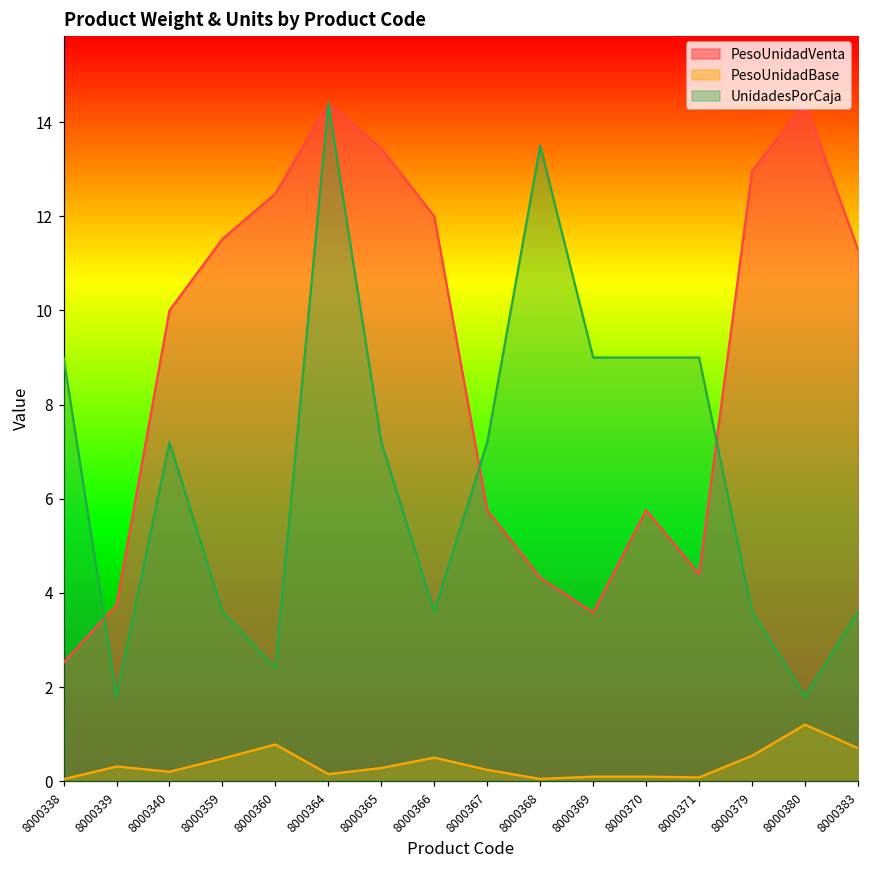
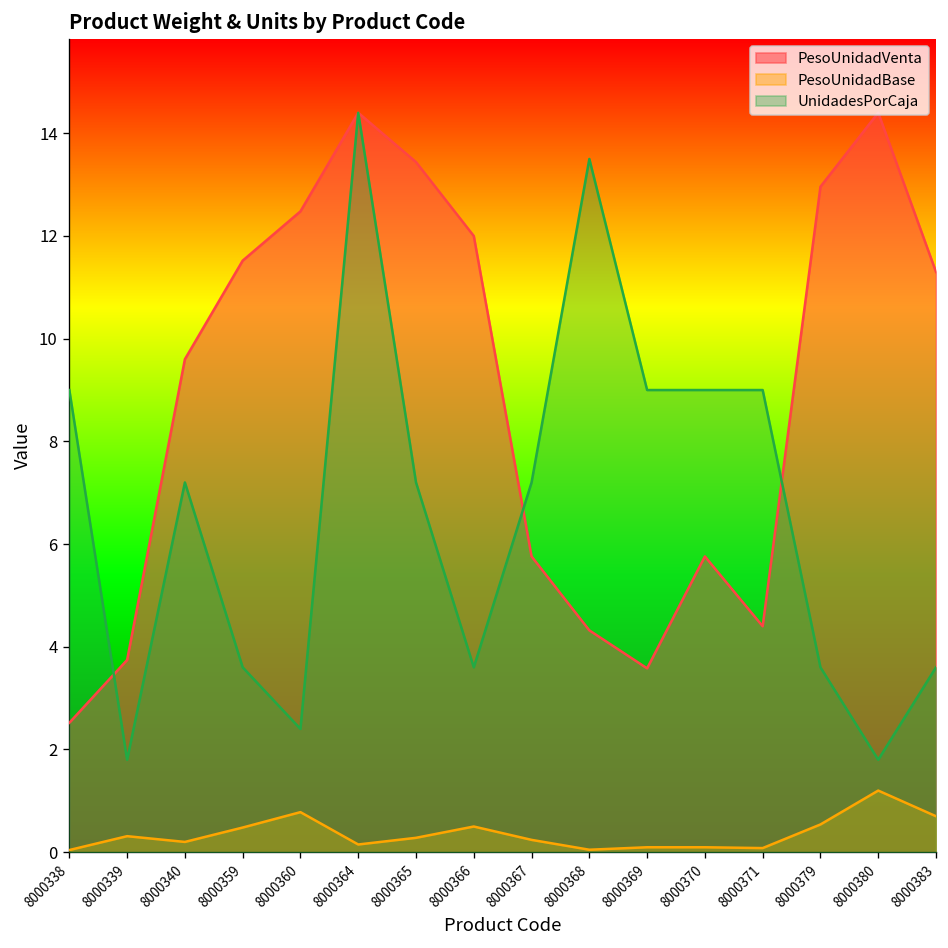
PesoUnidadVenta, 8000340: 10.0 -> 9.6
